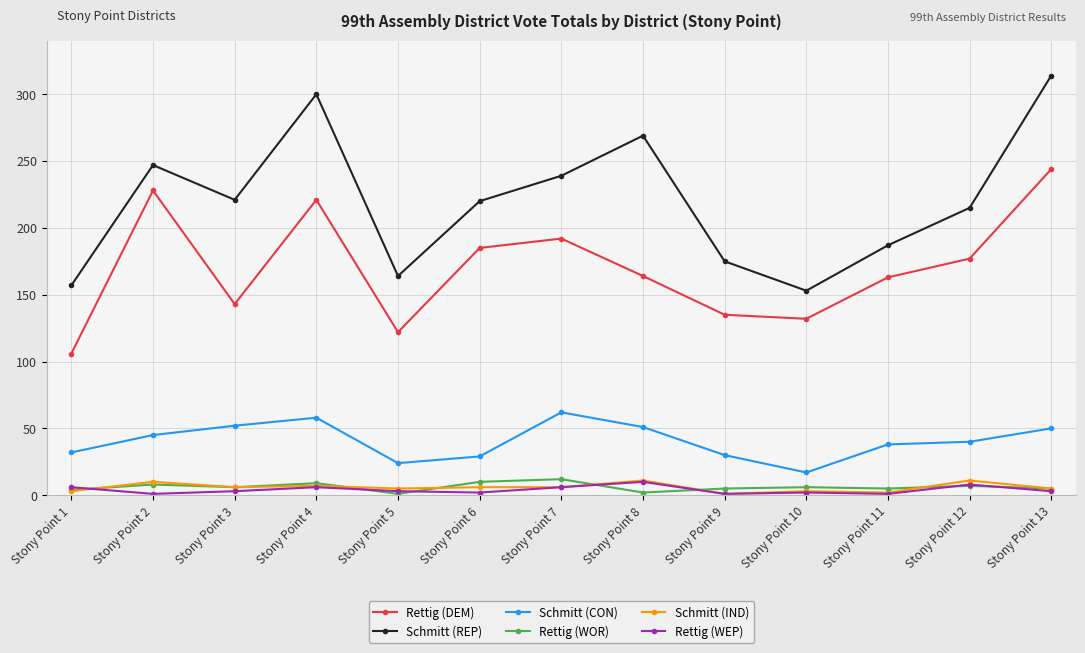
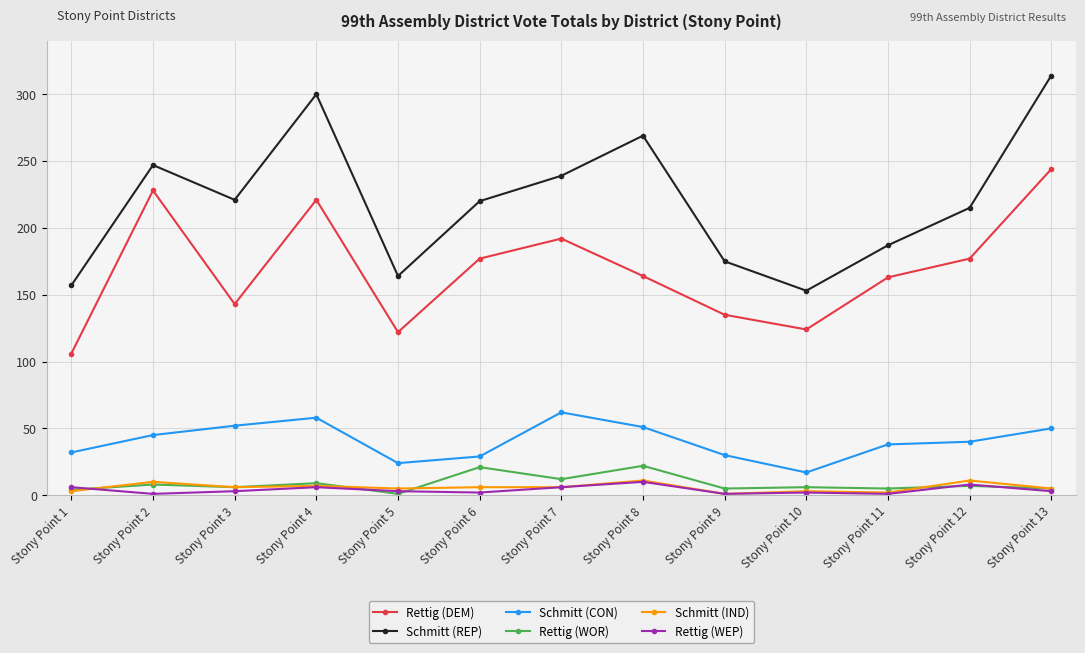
Rettig (DEM), Stony Point 6: 185 -> 177
Rettig (WOR), Stony Point 6: 10 -> 21
Rettig (WOR), Stony Point 8: 2 -> 22
Rettig (DEM), Stony Point 10: 132 -> 124
